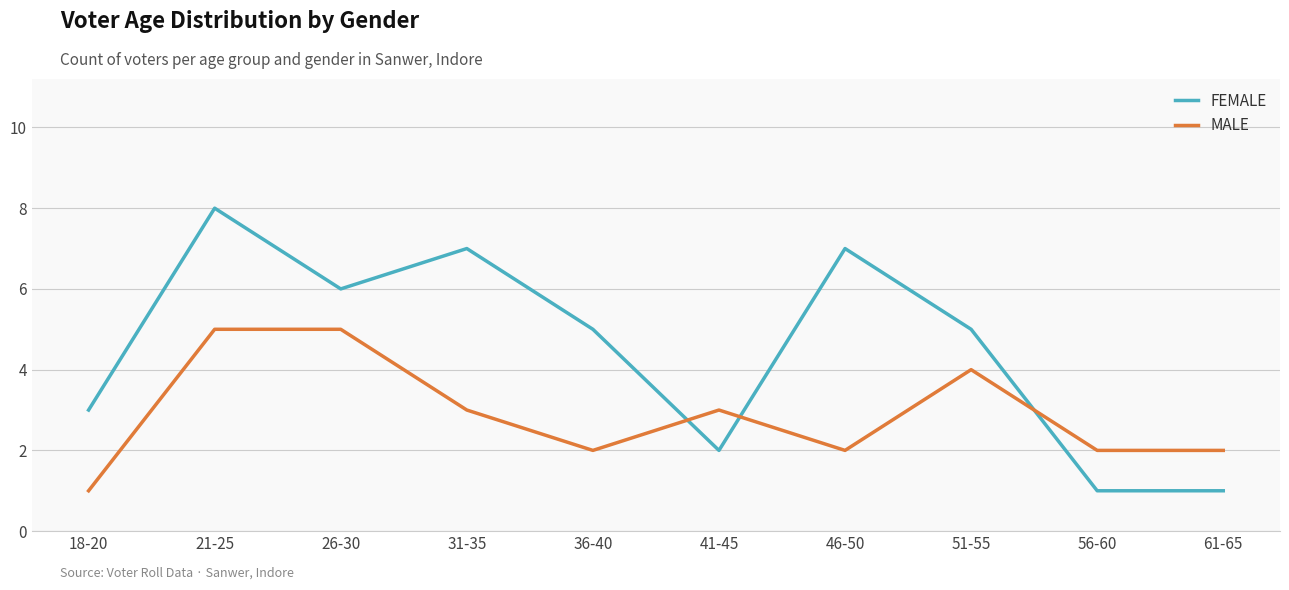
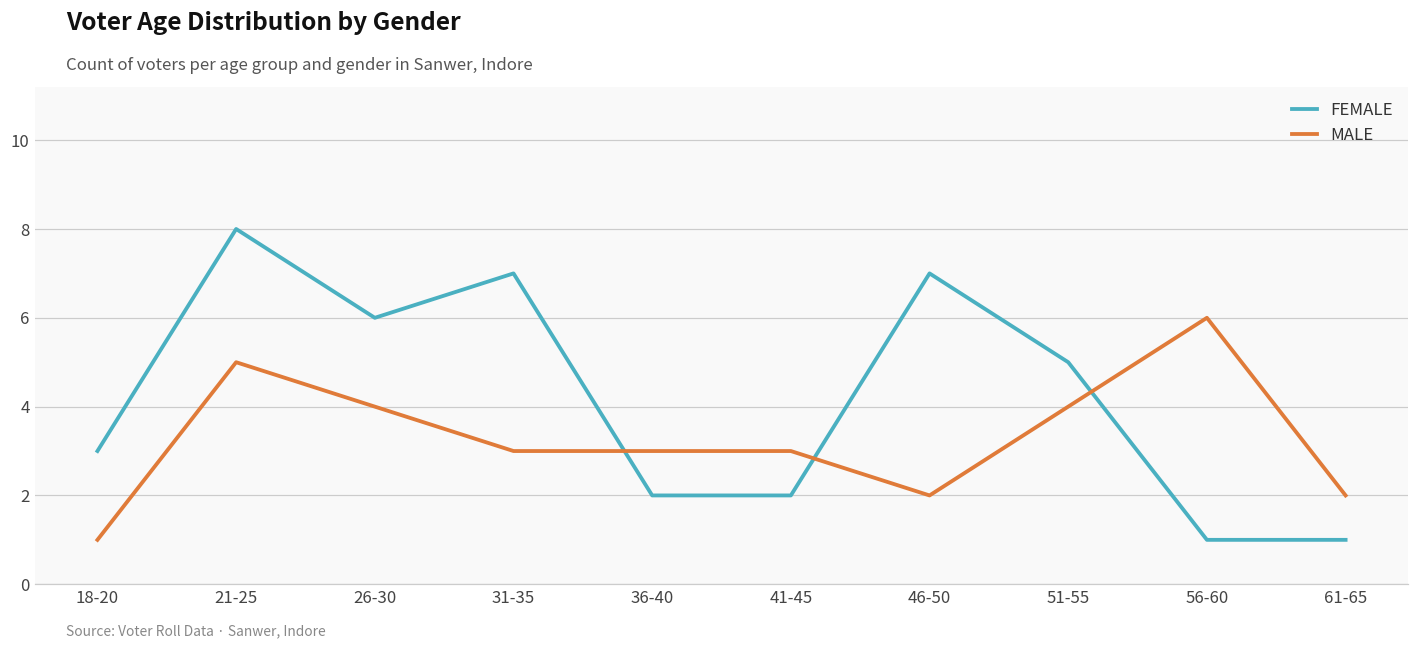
MALE, 26-30: 5 -> 4
FEMALE, 36-40: 5 -> 2
MALE, 36-40: 2 -> 3
MALE, 56-60: 2 -> 6
